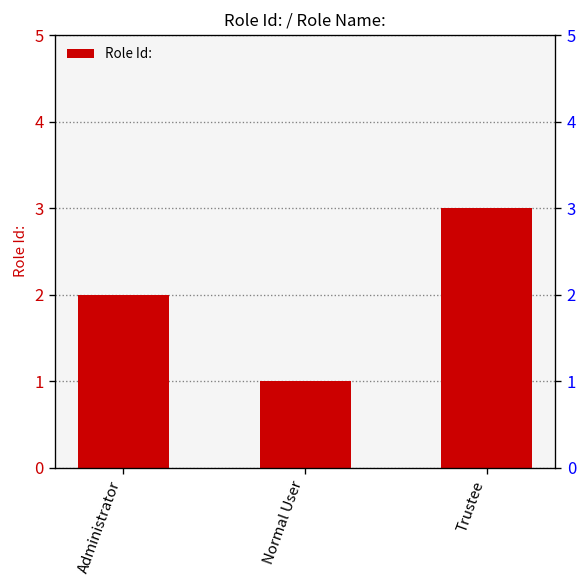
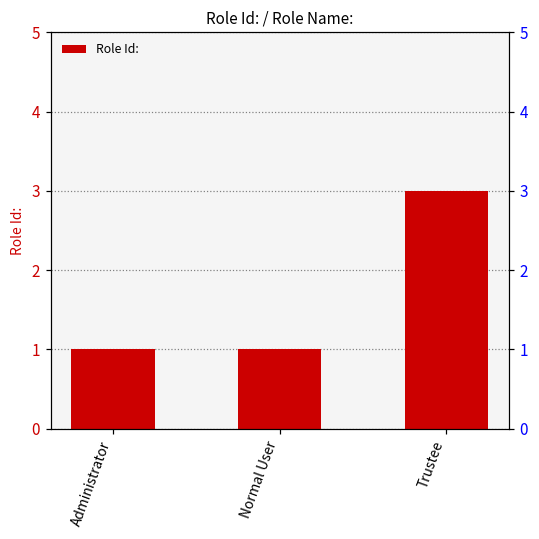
Administrator: 2 -> 1
